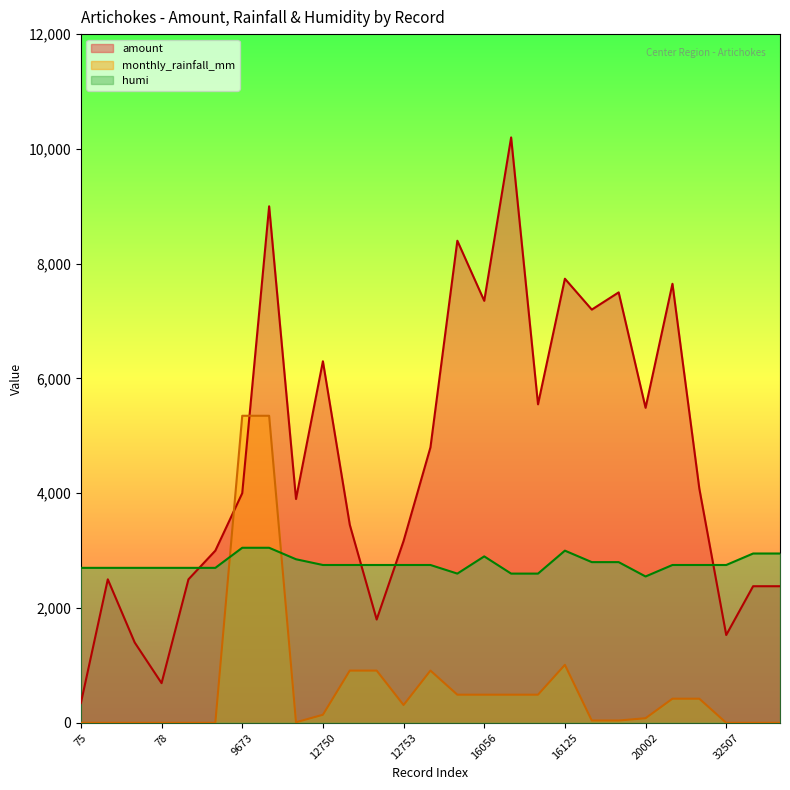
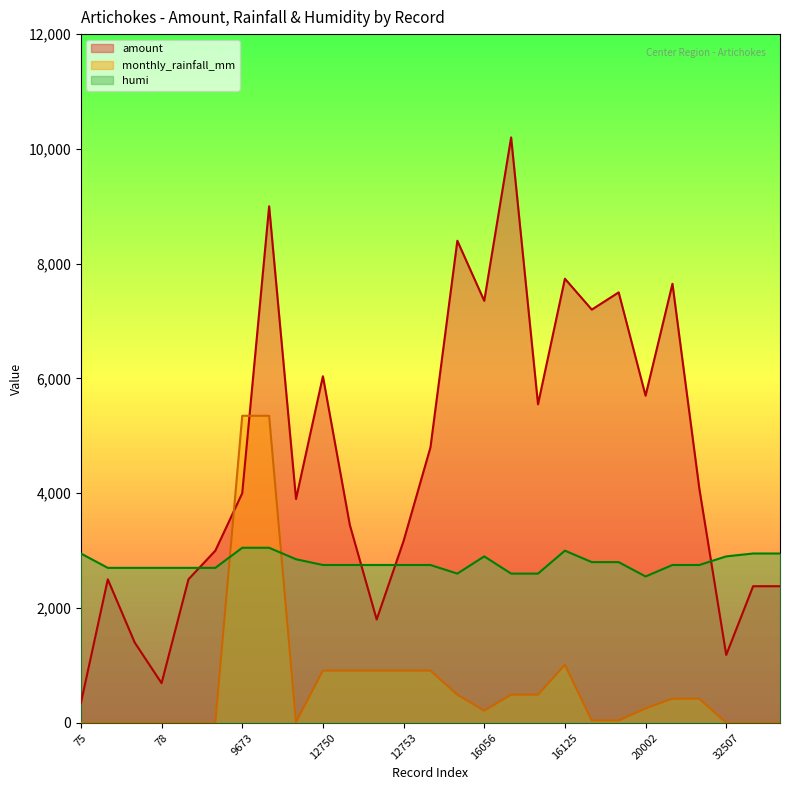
humi, 75: 2,700 -> 3,000
amount, 12750: 6,300 -> 6,000
monthly_rainfall_mm, 12750: 100 -> 900
monthly_rainfall_mm, 12753: 300 -> 900
monthly_rainfall_mm, 16056: 500 -> 200
amount, 20002: 5,500 -> 5,700
monthly_rainfall_mm, 20002: 100 -> 300
amount, 32507: 1,500 -> 1,200
humi, 32507: 2,800 -> 2,900
